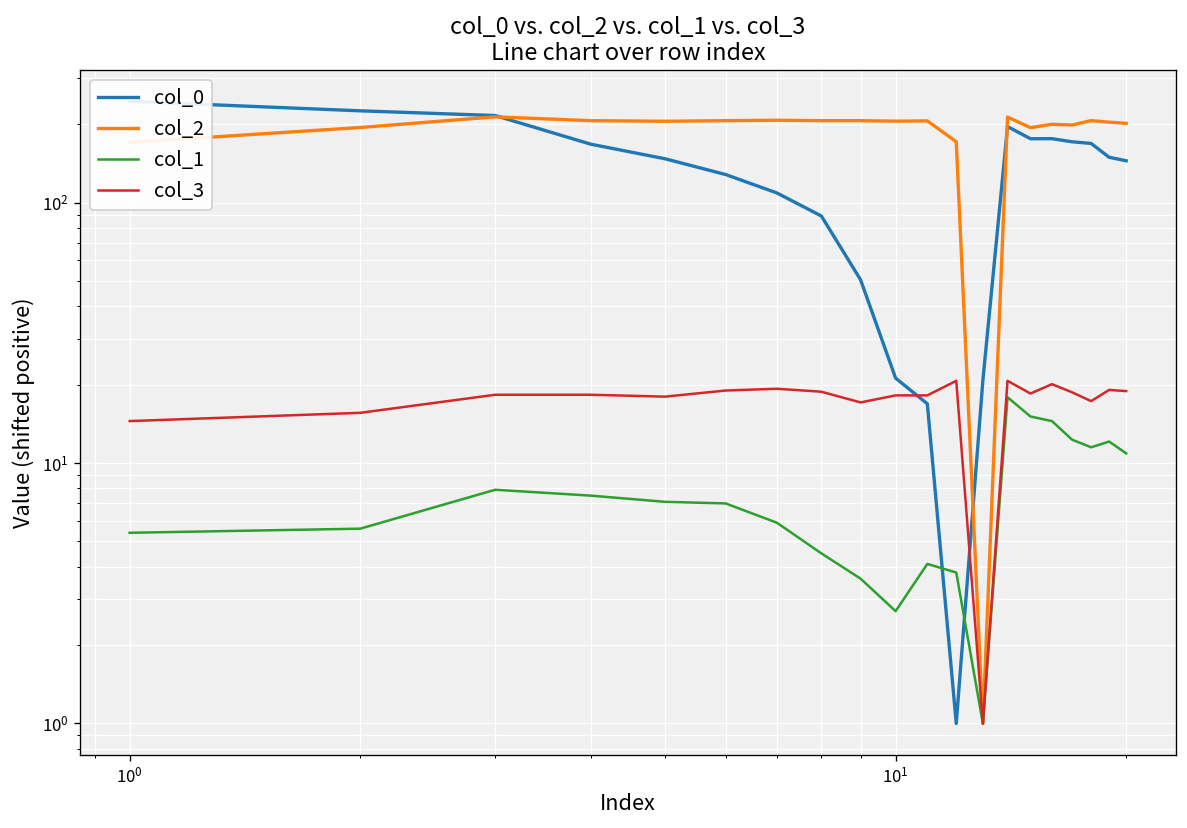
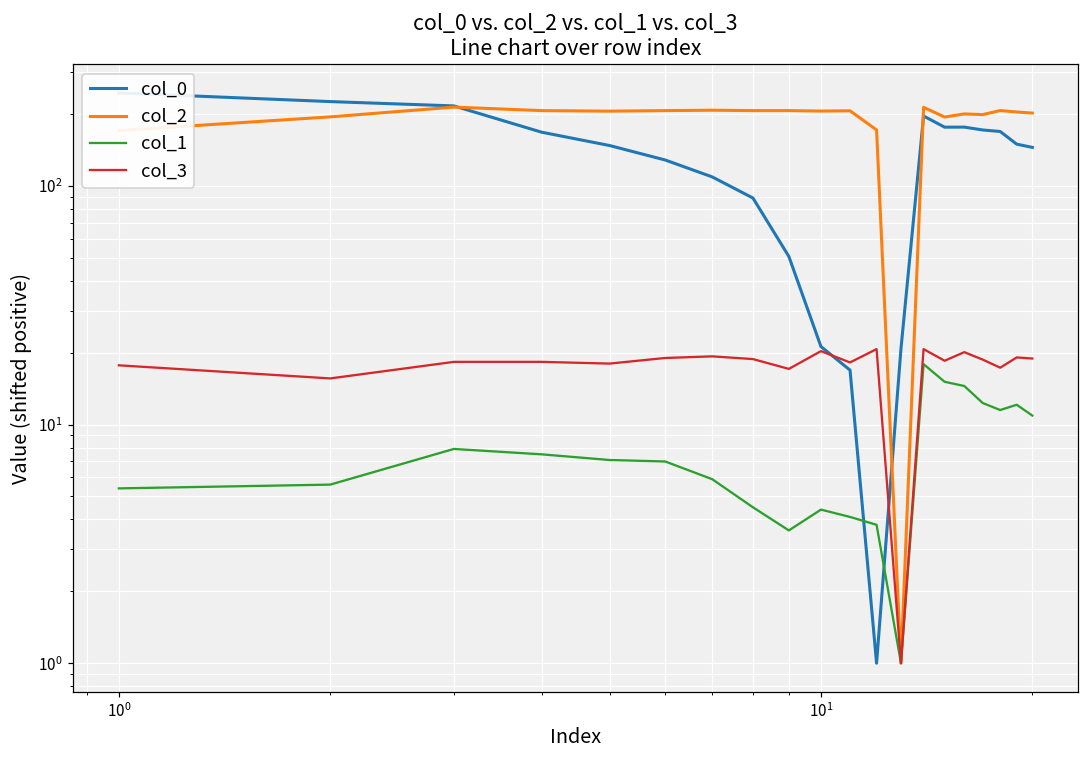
col_3, 10^0: 14 -> 18
col_1, 10^1: 2.7 -> 4.4
col_3, 10^1: 18 -> 20
